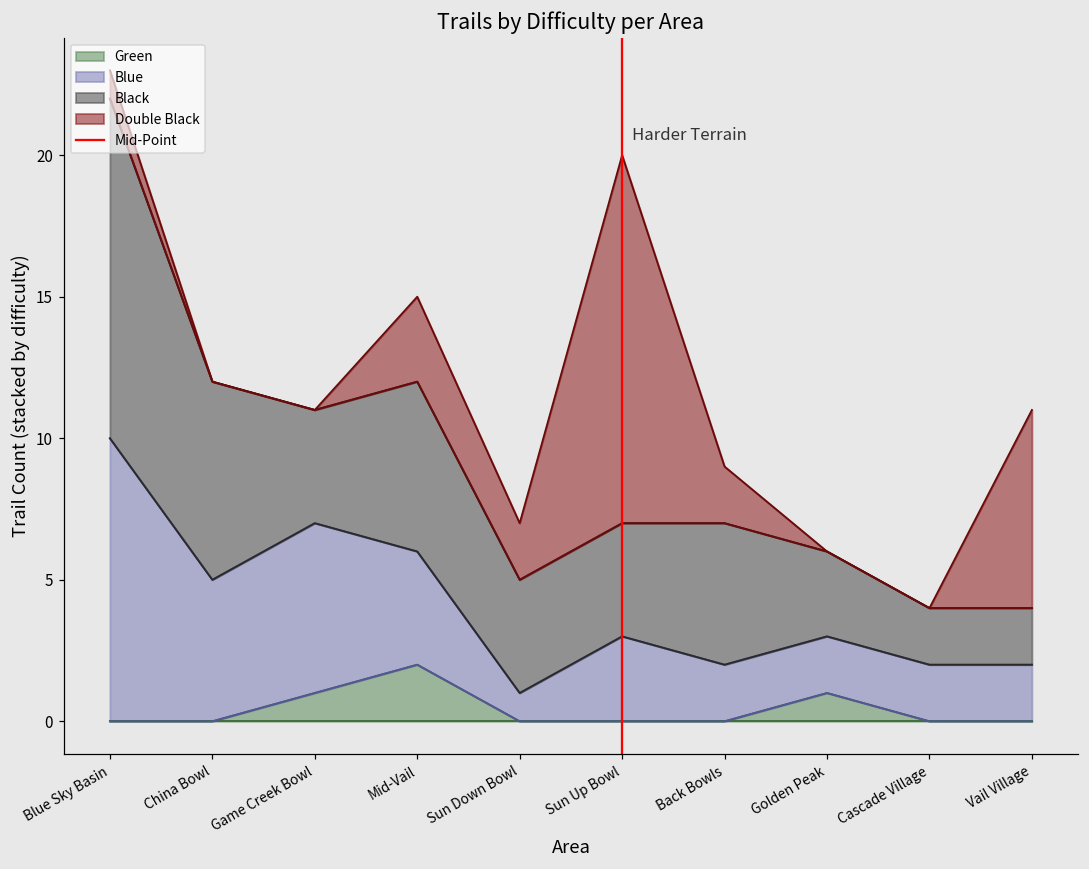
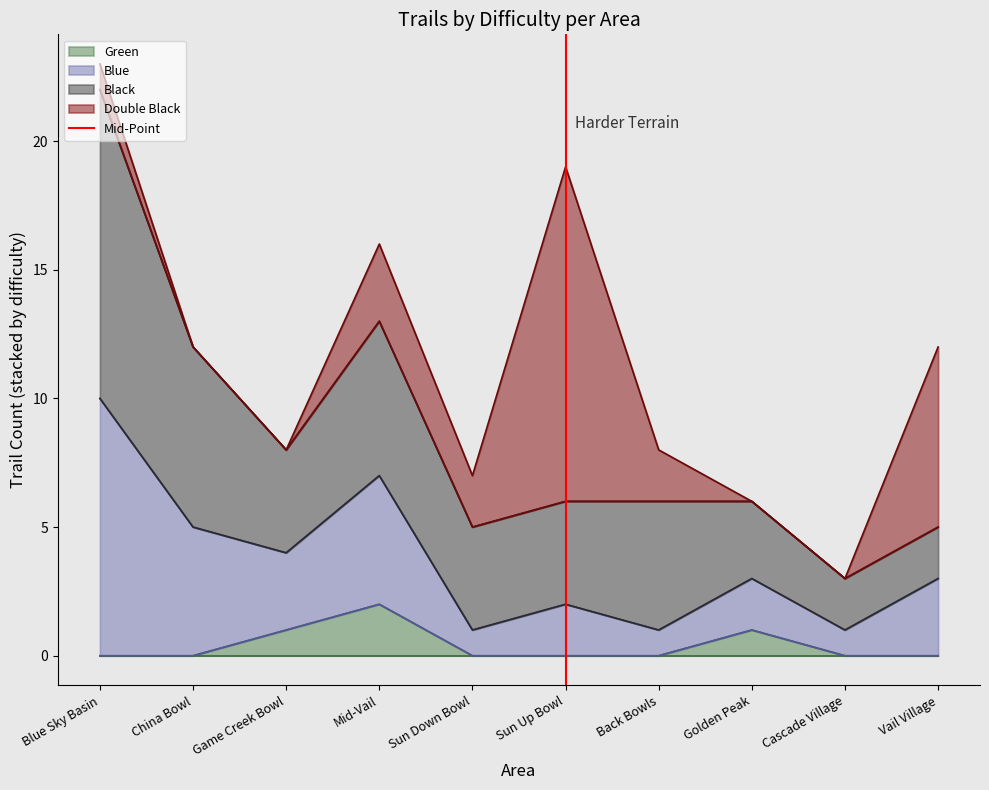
Blue, Game Creek Bowl: 6 -> 3
Blue, Mid-Vail: 4 -> 5
Blue, Sun Up Bowl: 3 -> 2
Blue, Back Bowls: 2 -> 1
Blue, Cascade Village: 2 -> 1
Blue, Vail Village: 2 -> 3
